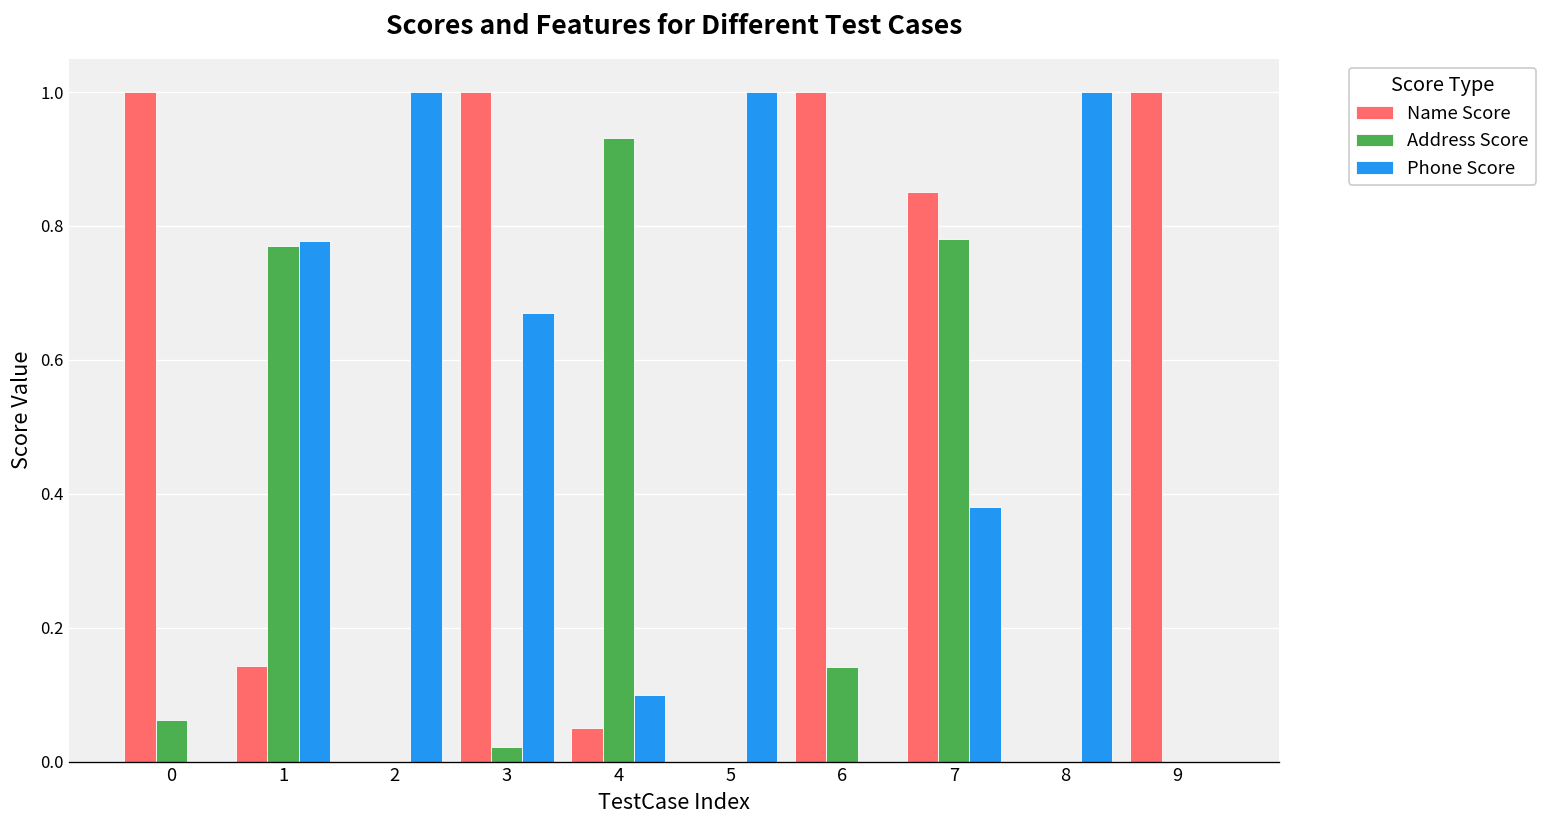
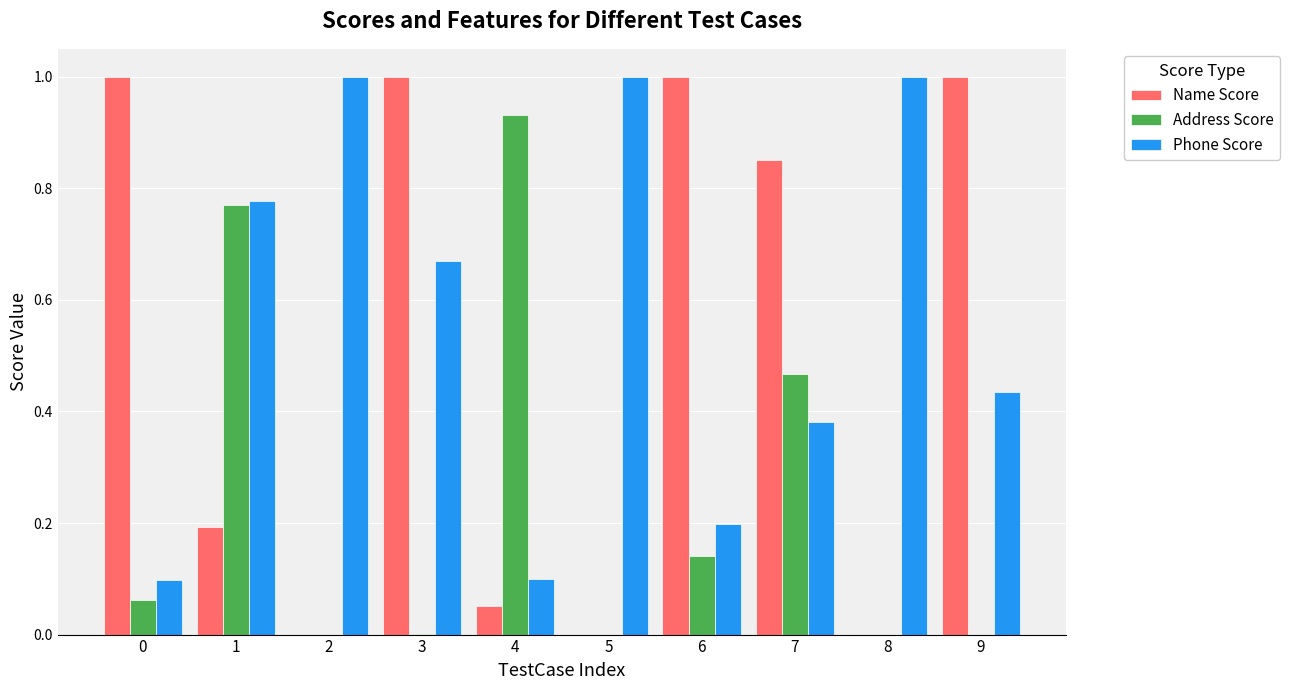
Phone Score, 0: 0.00 -> 0.10
Name Score, 1: 0.14 -> 0.19
Address Score, 3: 0.02 -> 0.00
Phone Score, 6: 0.00 -> 0.20
Address Score, 7: 0.78 -> 0.47
Phone Score, 9: 0.00 -> 0.43
